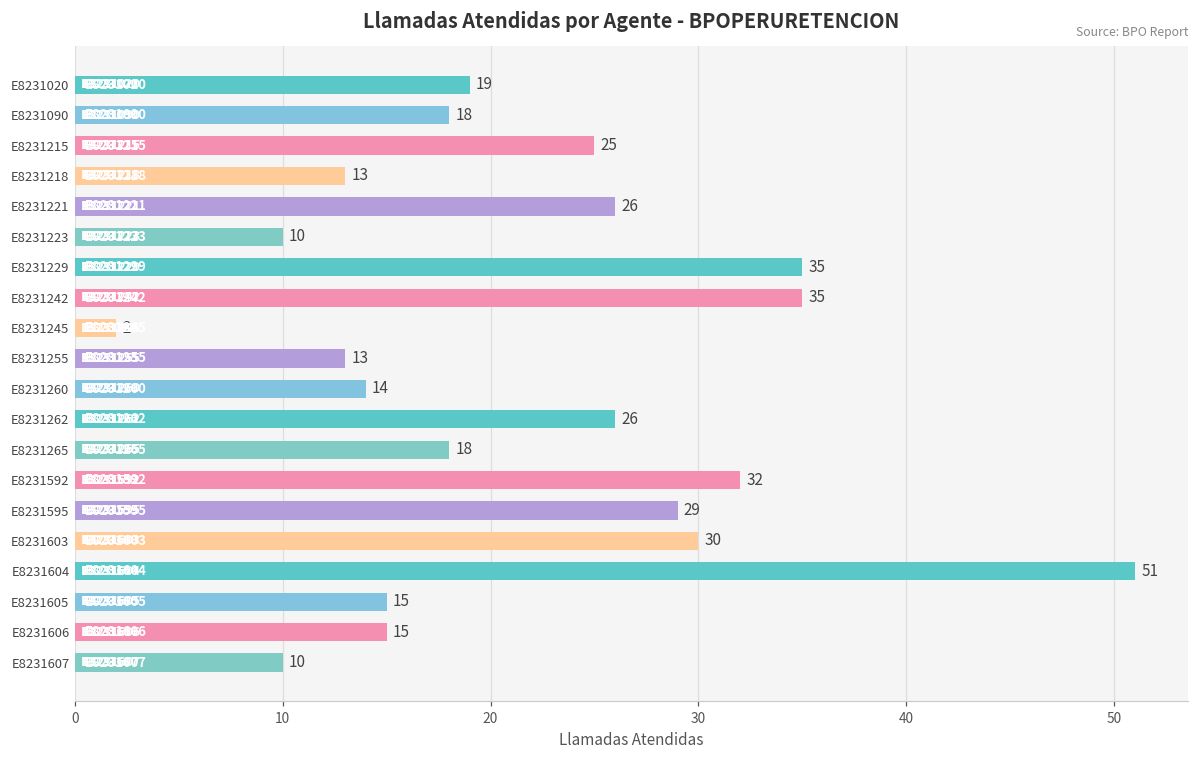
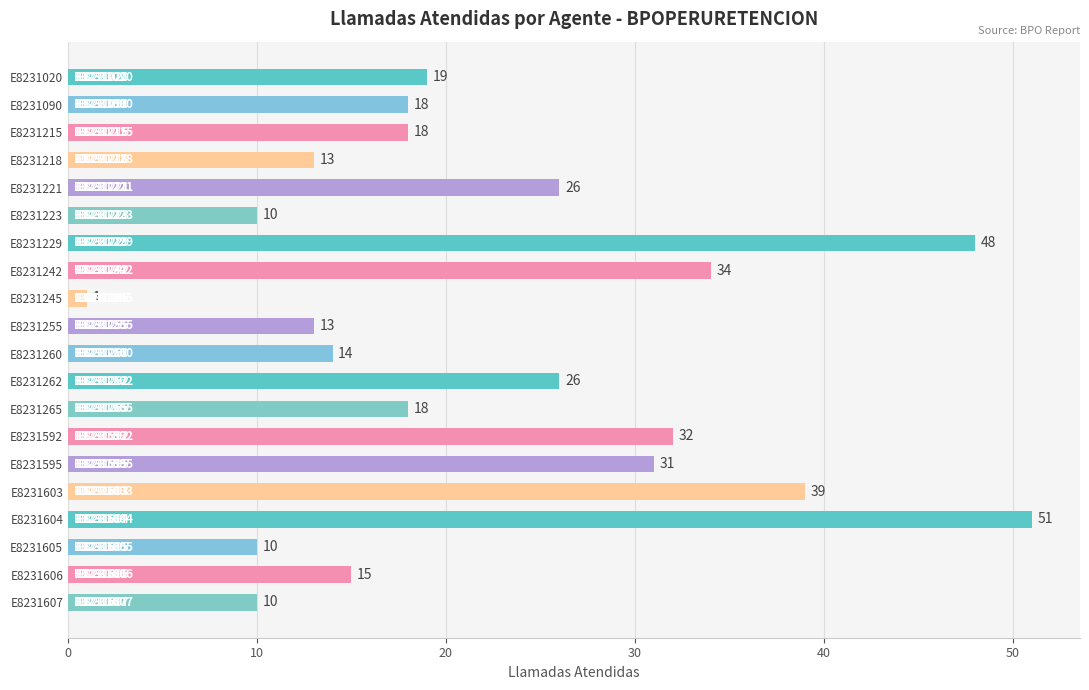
E8231215: 25 -> 18
E8231229: 35 -> 48
E8231242: 35 -> 34
E8231245: 2 -> 1
E8231595: 29 -> 31
E8231603: 30 -> 39
E8231605: 15 -> 10
